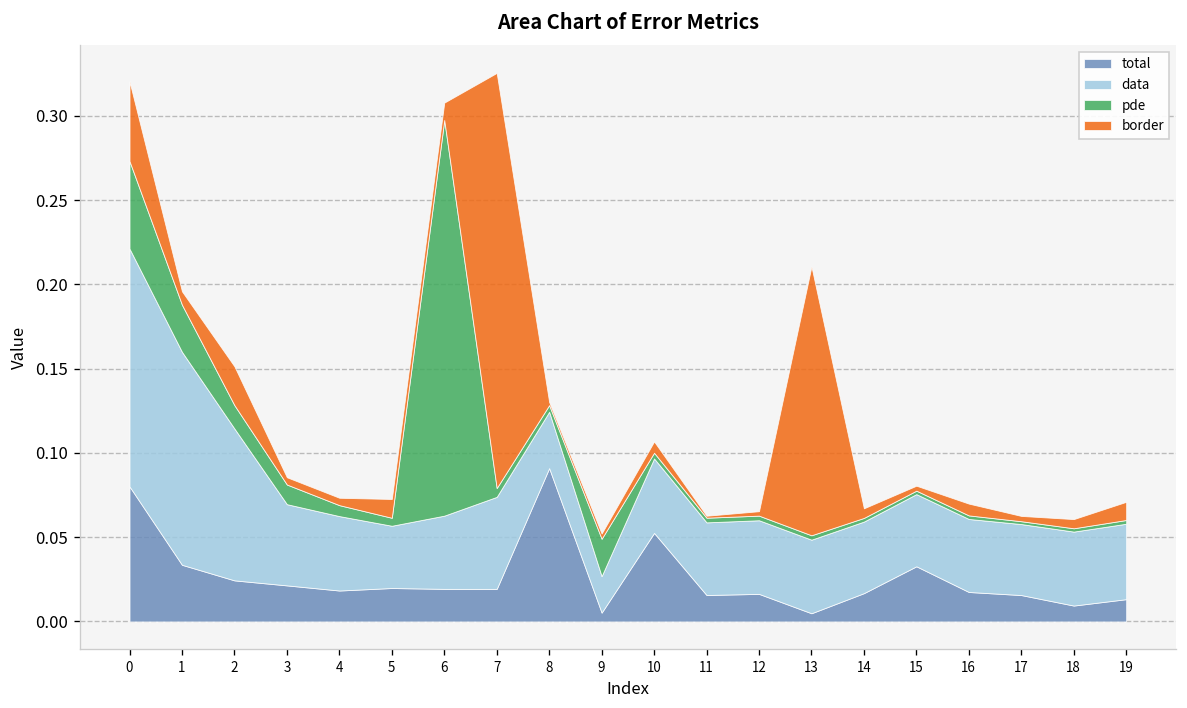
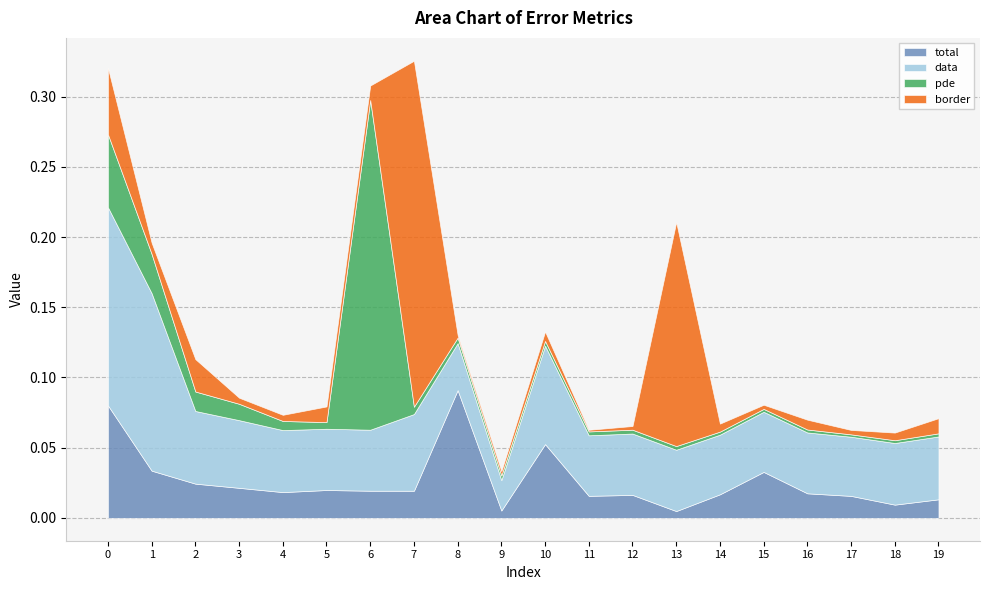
data, 2: 0.090 -> 0.052
data, 5: 0.037 -> 0.044
pde, 9: 0.022 -> 0.003
data, 10: 0.044 -> 0.070
